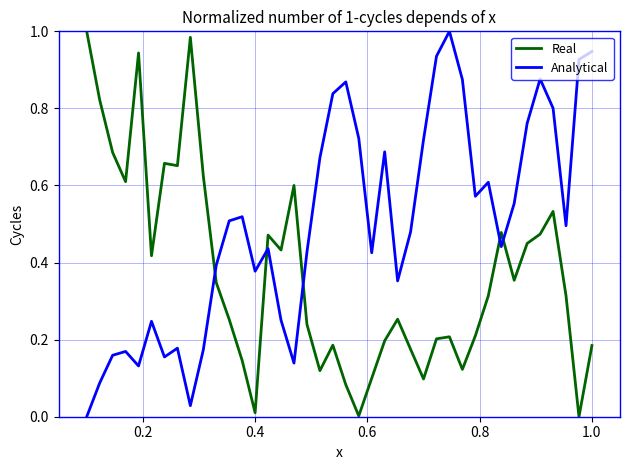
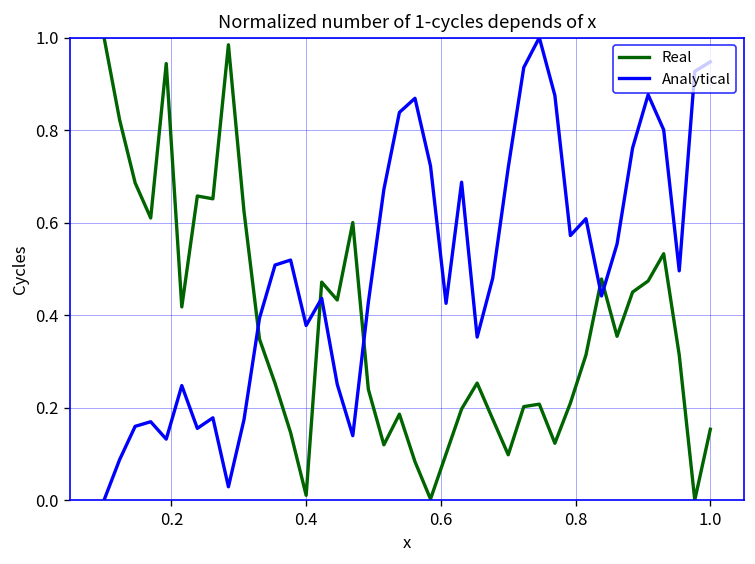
Real, 1.0: 0.18 -> 0.15
